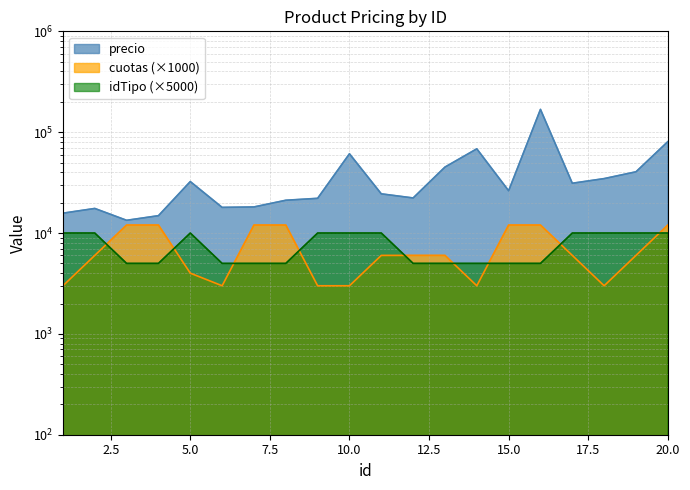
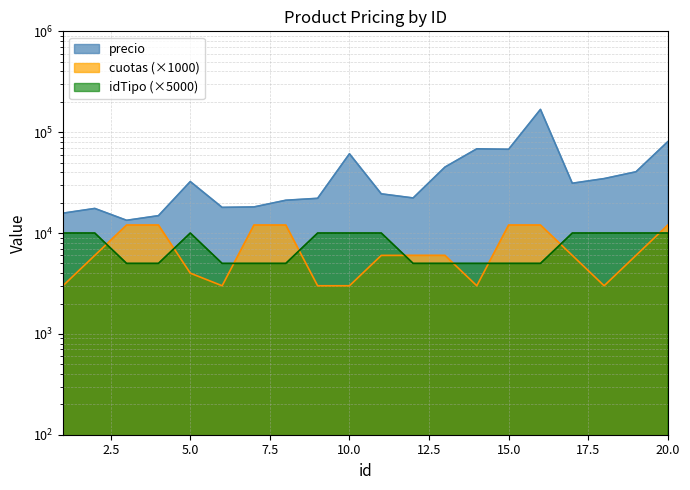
precio, 15.0: 26000 -> 70000
